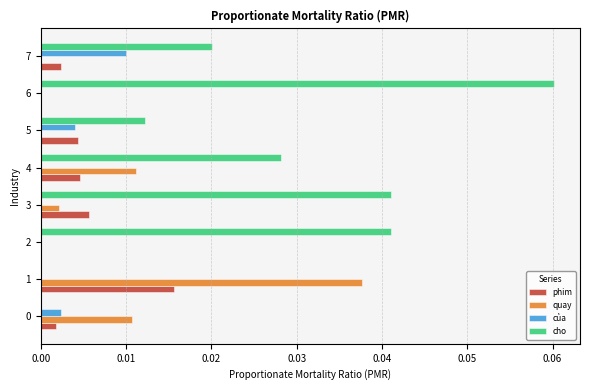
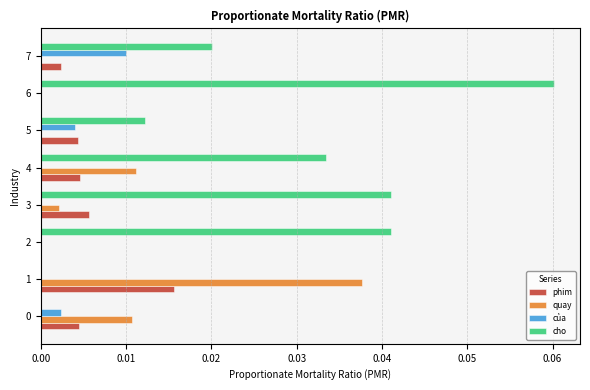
cho, 4: 0.028 -> 0.033
phim, 0: 0.002 -> 0.004
